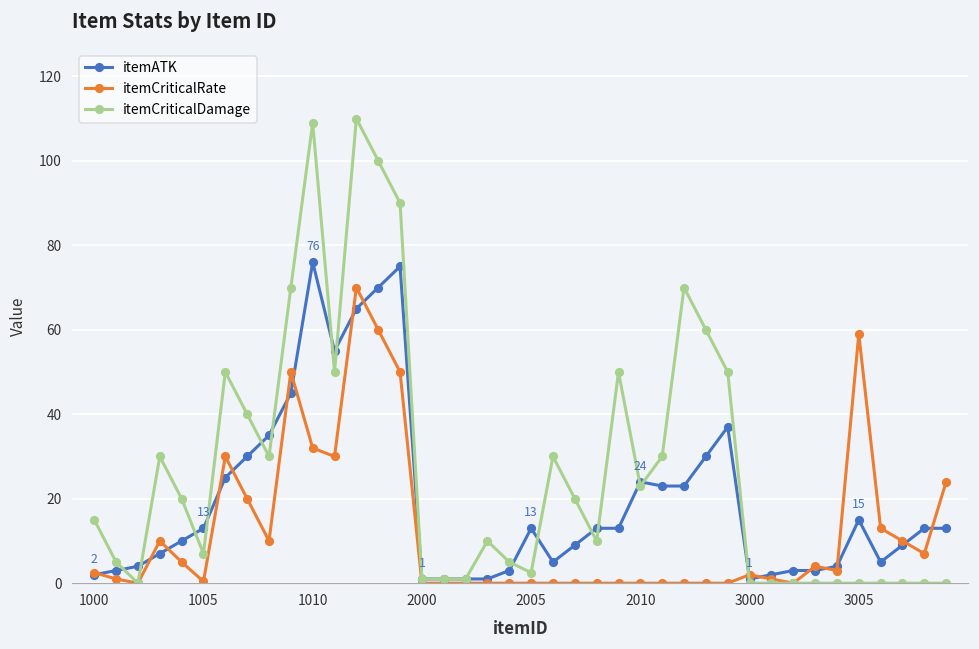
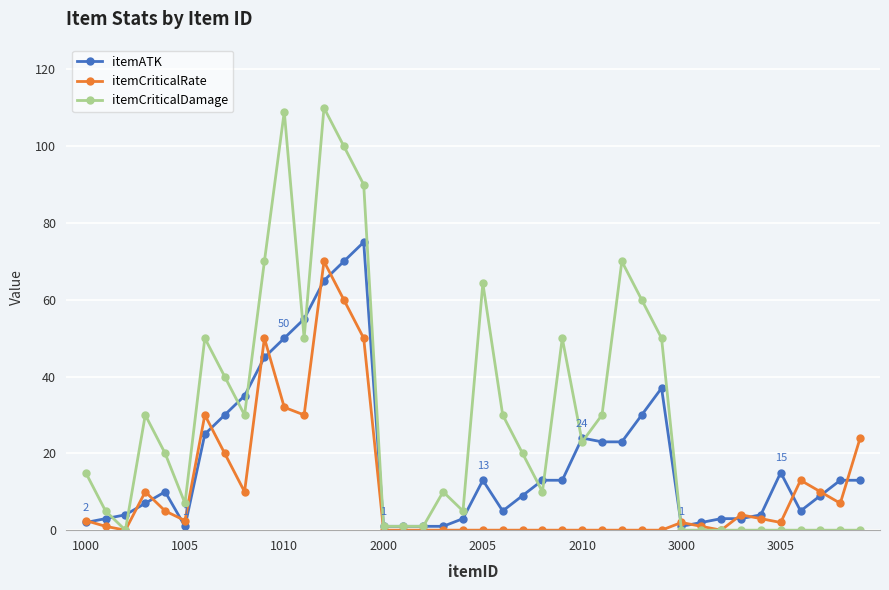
itemATK, 1005: 13 -> 1
itemCriticalRate, 1005: 0 -> 3
itemATK, 1010: 76 -> 50
itemCriticalDamage, 2005: 3 -> 64
itemCriticalRate, 3005: 59 -> 2
